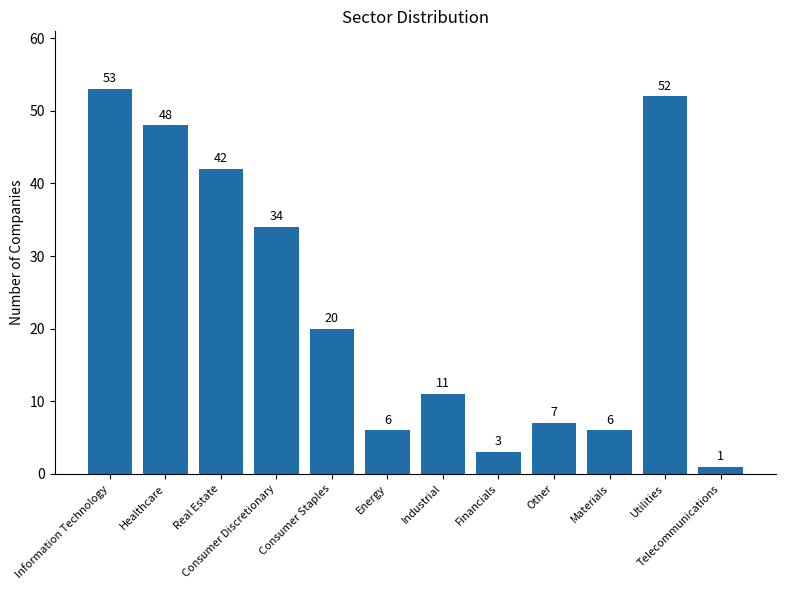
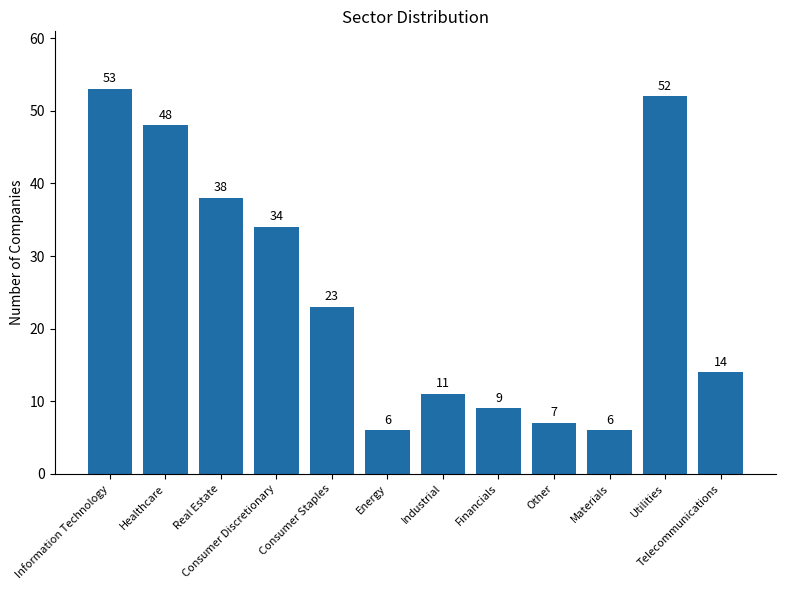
Real Estate: 42 -> 38
Consumer Staples: 20 -> 23
Financials: 3 -> 9
Telecommunications: 1 -> 14
